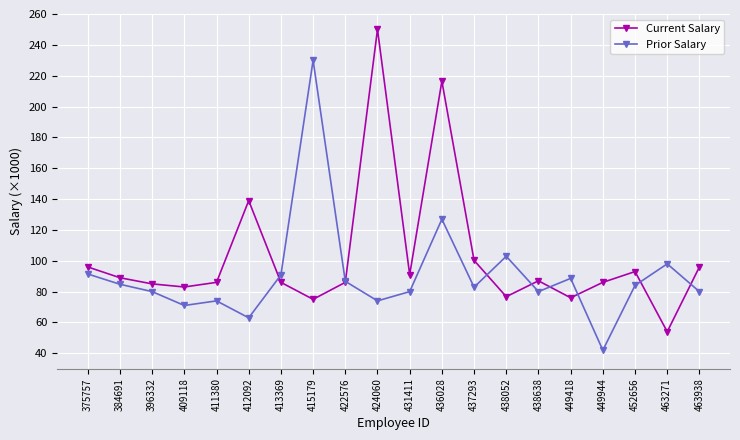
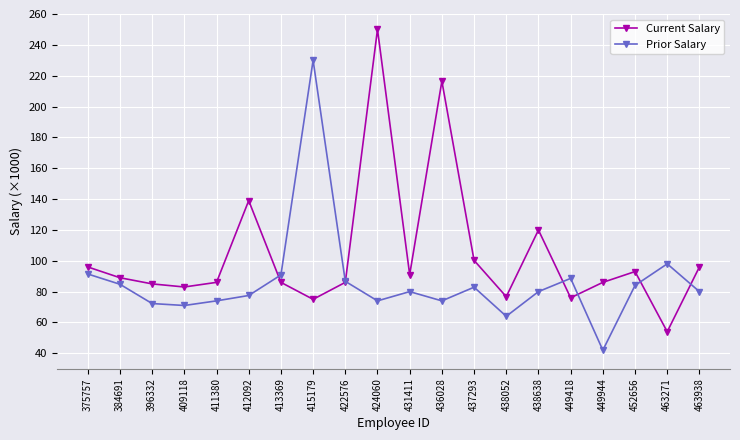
Prior Salary, 396332: 80 -> 72
Prior Salary, 412092: 63 -> 77
Prior Salary, 436028: 127 -> 74
Prior Salary, 438052: 103 -> 64
Current Salary, 438638: 87 -> 120
